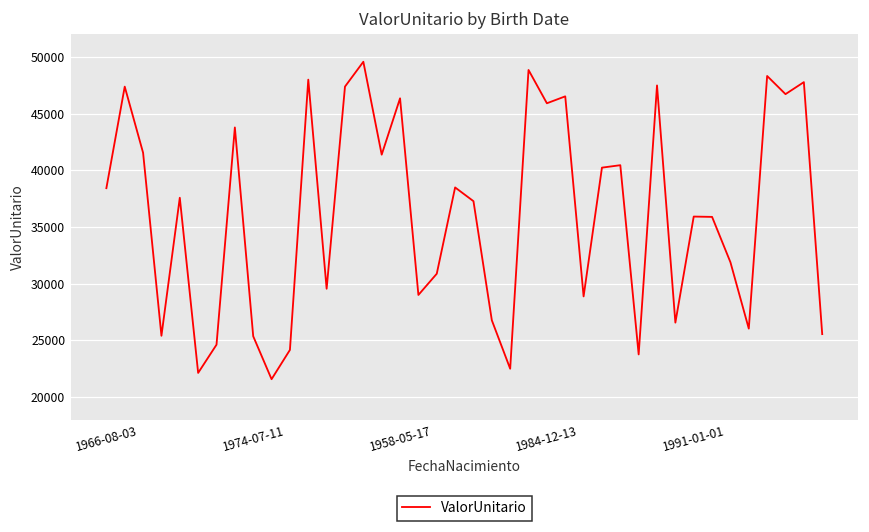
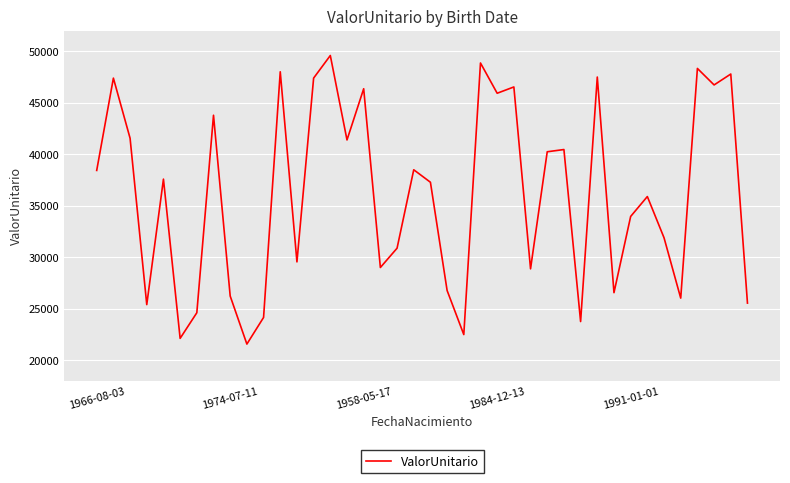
1974-07-11: 25400 -> 26200
1991-01-01: 35900 -> 34000
